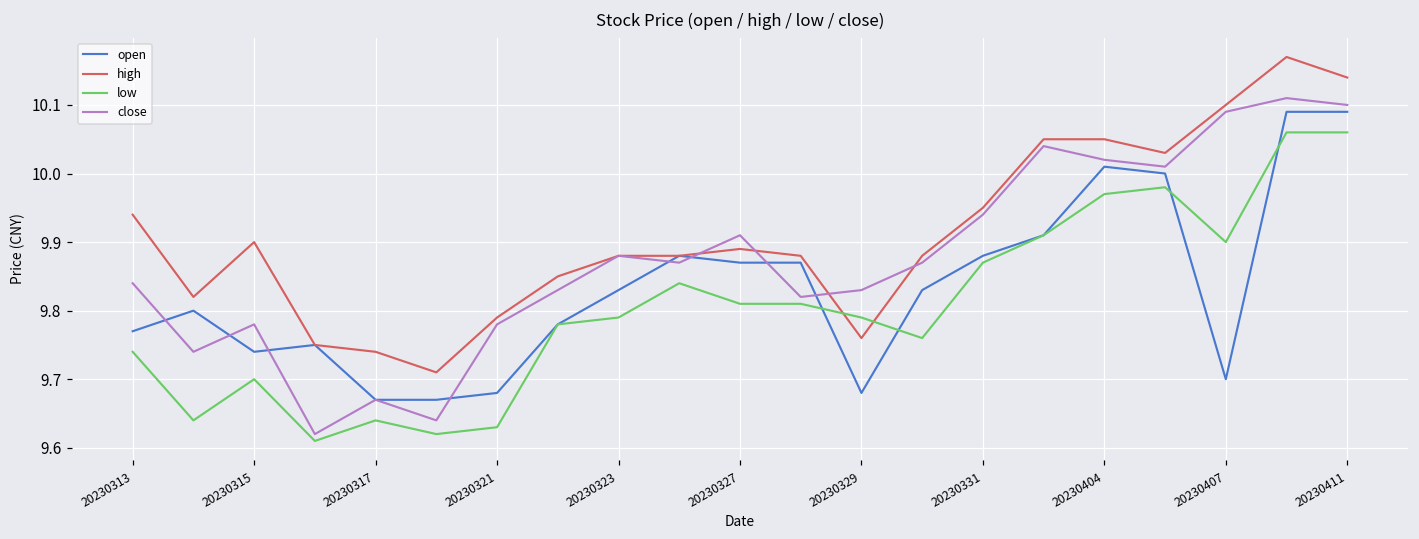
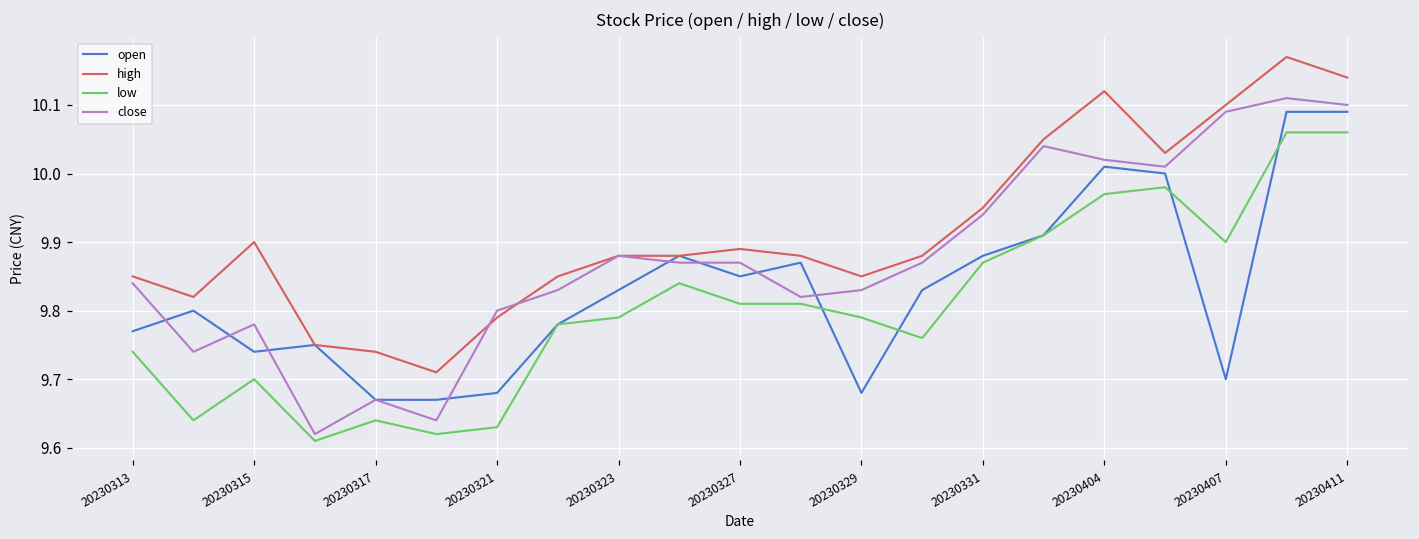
high, 20230313: 9.94 -> 9.85
close, 20230321: 9.78 -> 9.80
open, 20230327: 9.87 -> 9.85
close, 20230327: 9.91 -> 9.87
high, 20230329: 9.76 -> 9.85
high, 20230404: 10.05 -> 10.12
